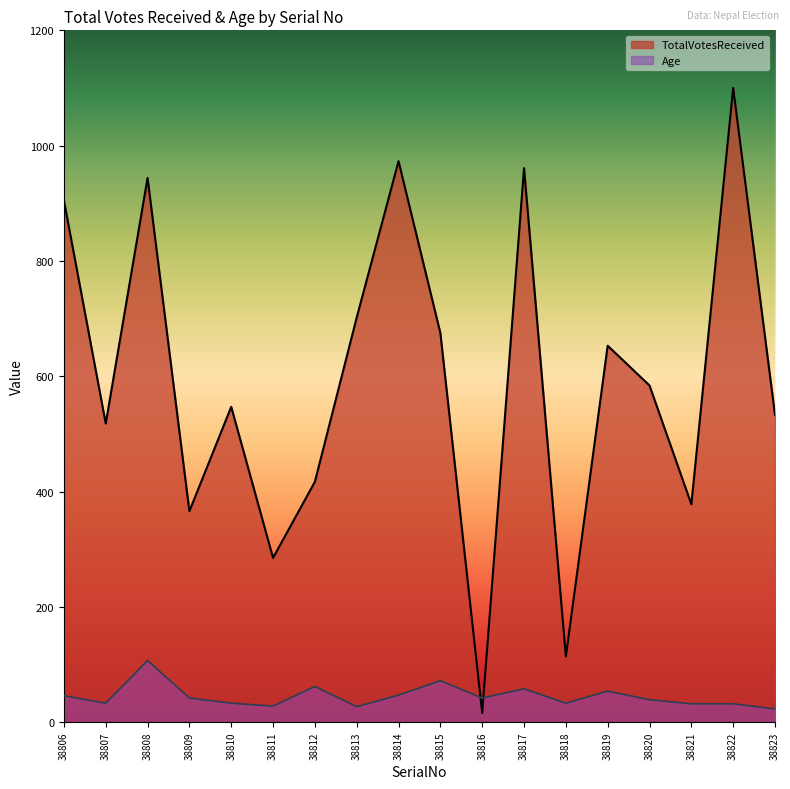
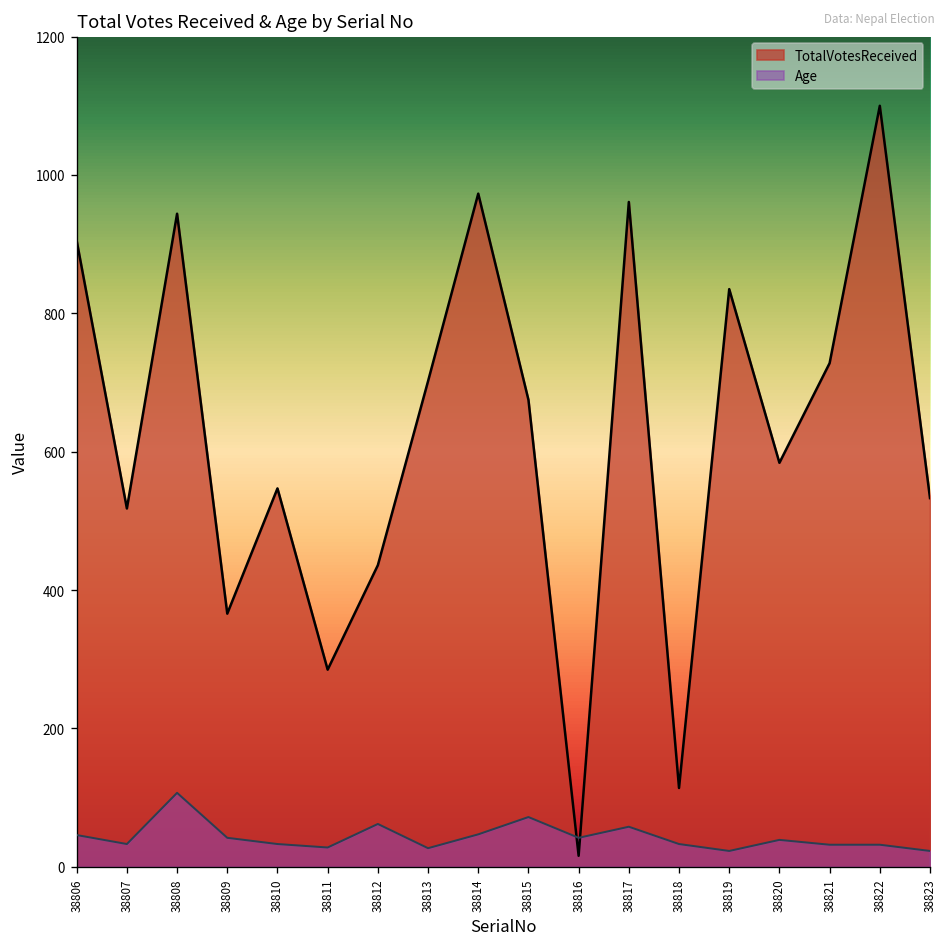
TotalVotesReceived, 38812: 420 -> 440
TotalVotesReceived, 38819: 650 -> 840
Age, 38819: 50 -> 20
TotalVotesReceived, 38821: 380 -> 730
